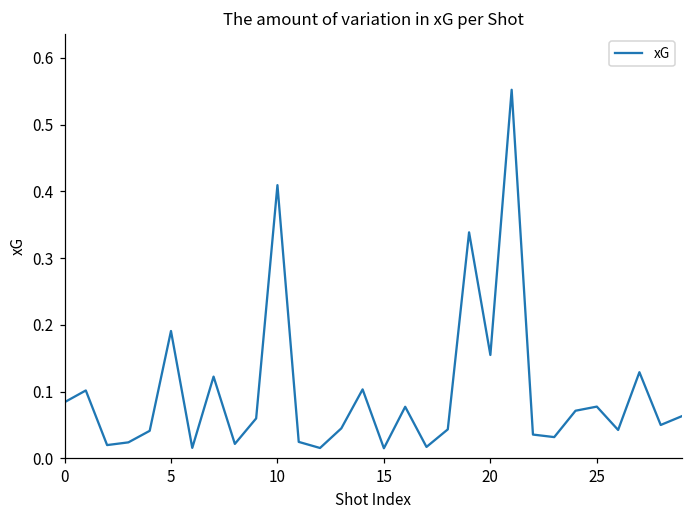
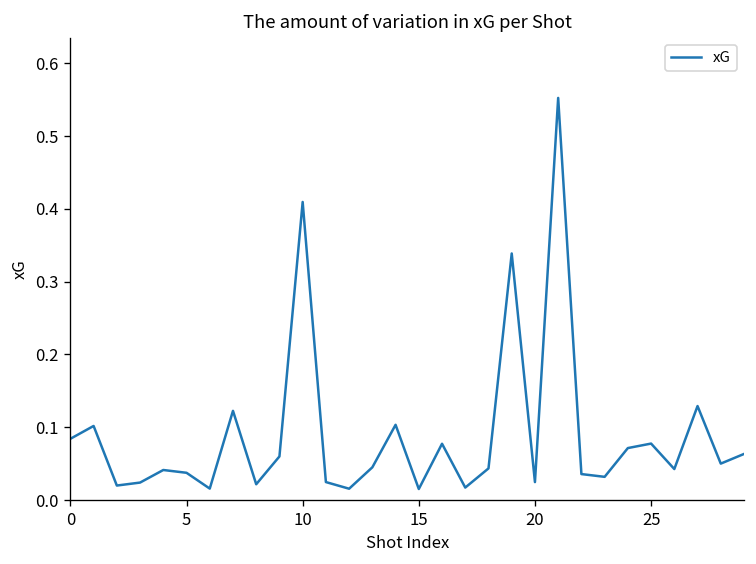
5: 0.19 -> 0.04
20: 0.15 -> 0.02
